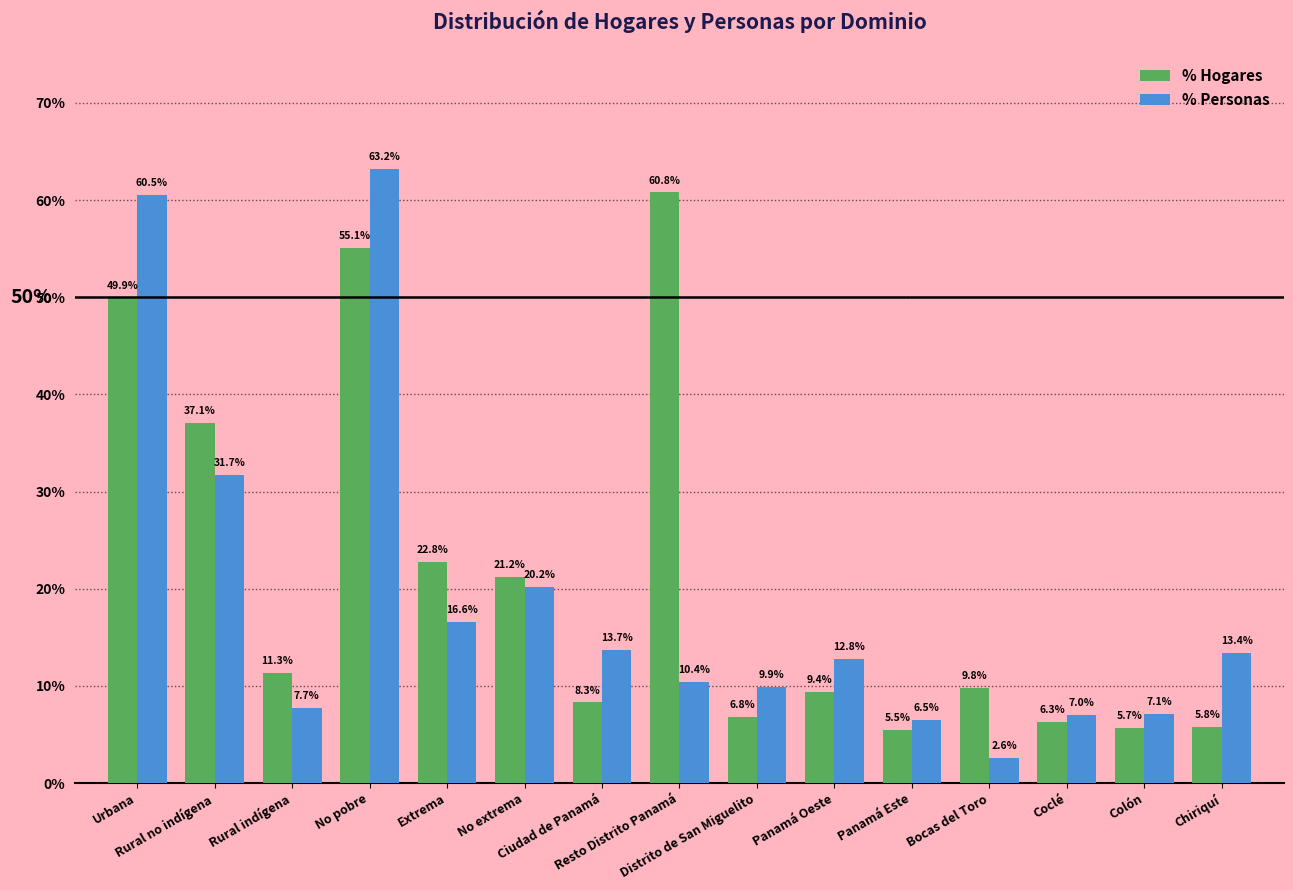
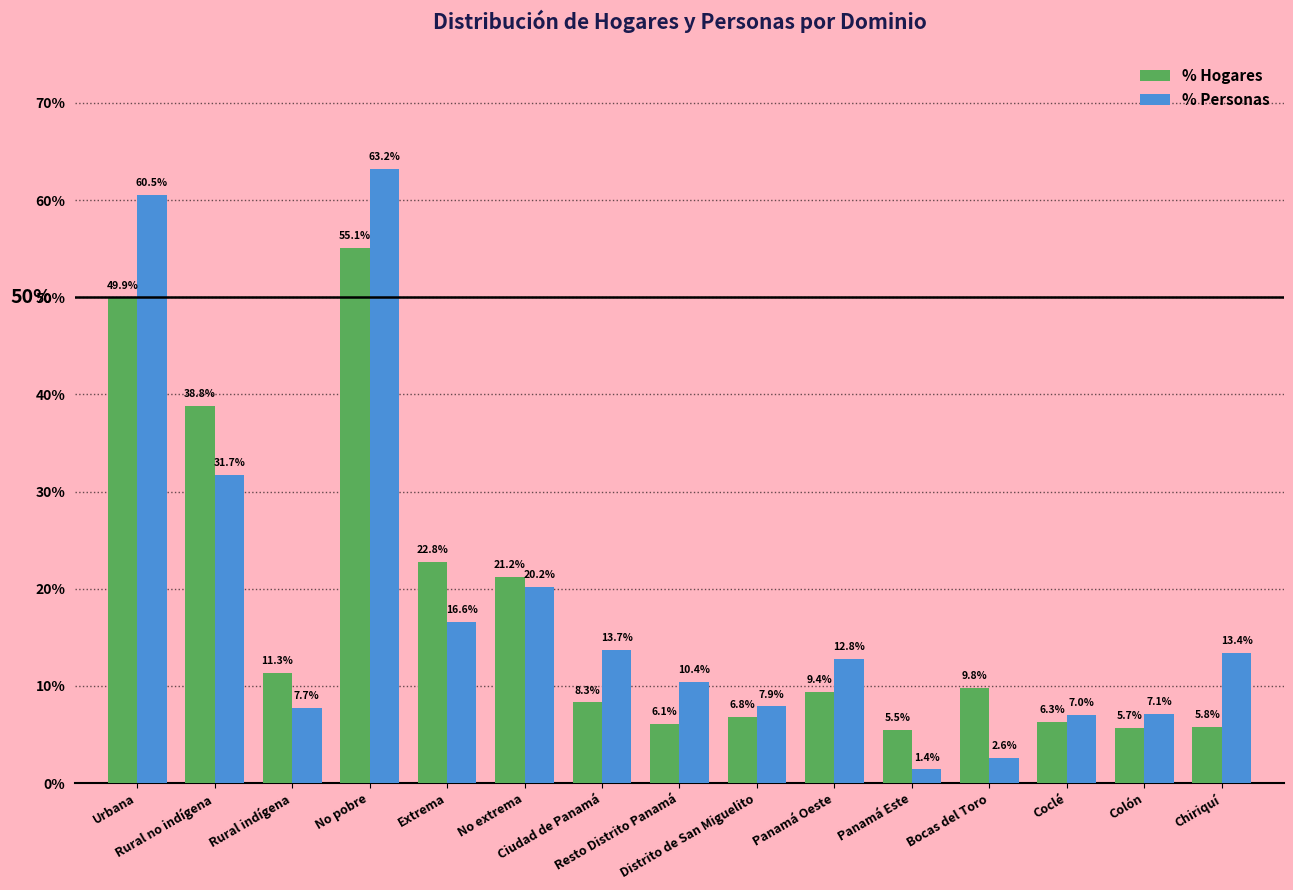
% Hogares, Rural no indígena: 37.1% -> 38.8%
% Hogares, Resto Distrito Panamá: 60.8% -> 6.1%
% Personas, Distrito de San Miguelito: 9.9% -> 7.9%
% Personas, Panamá Este: 6.5% -> 1.4%
